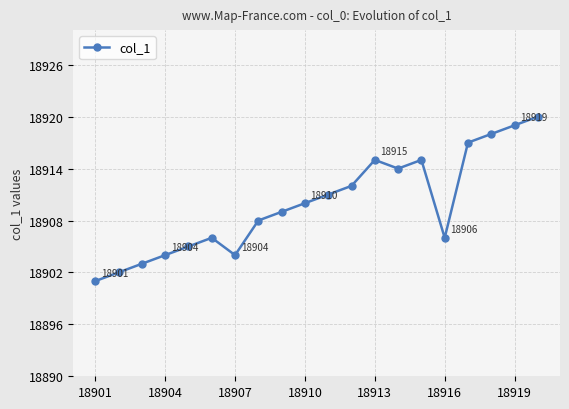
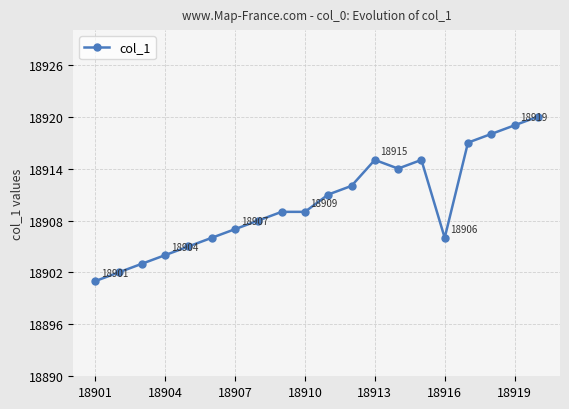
18907: 18904 -> 18907
18910: 18910 -> 18909
